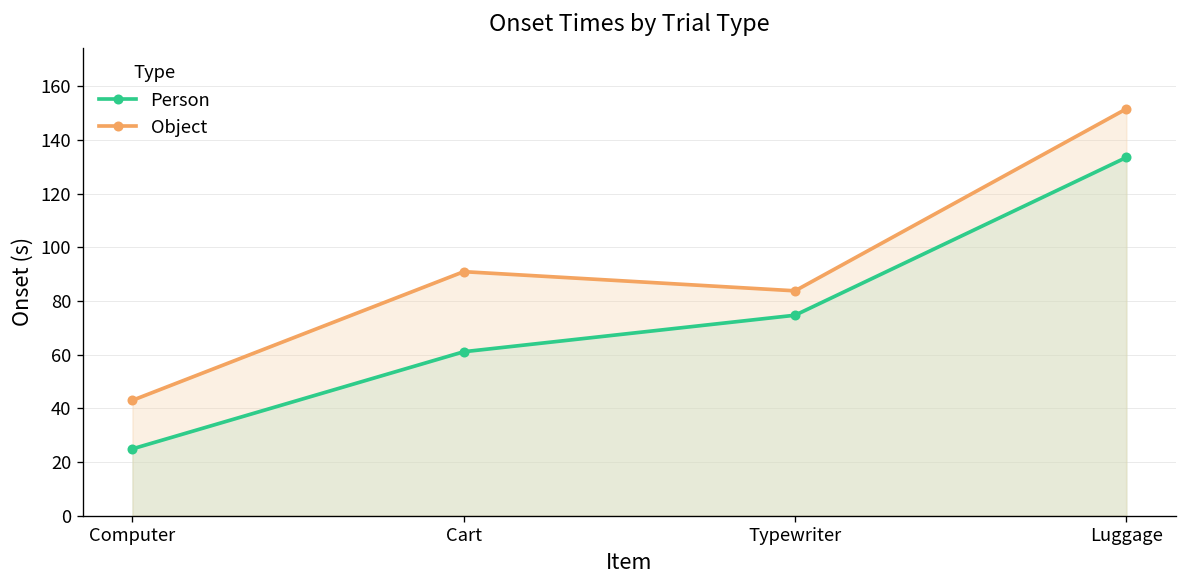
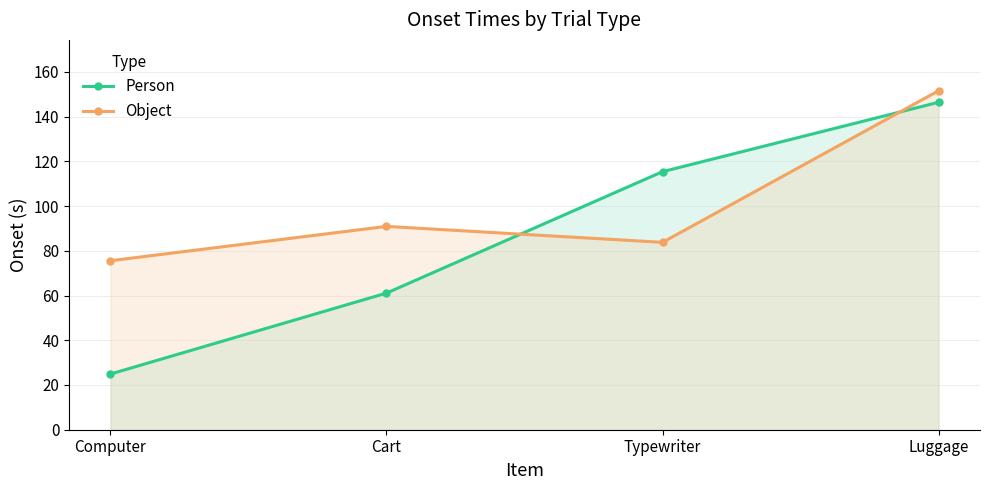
Object, Computer: 43 -> 76
Person, Typewriter: 75 -> 115
Person, Luggage: 133 -> 146
